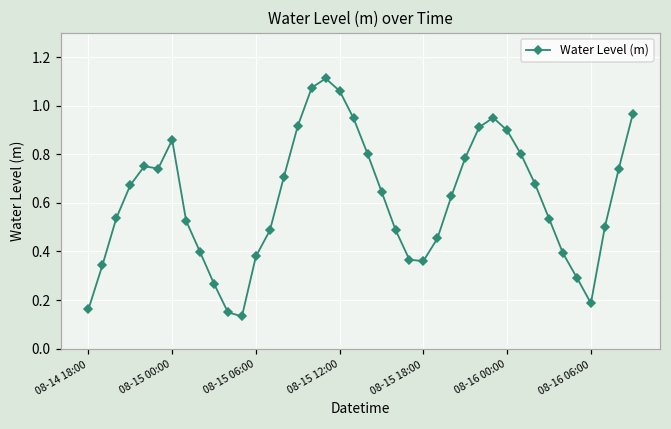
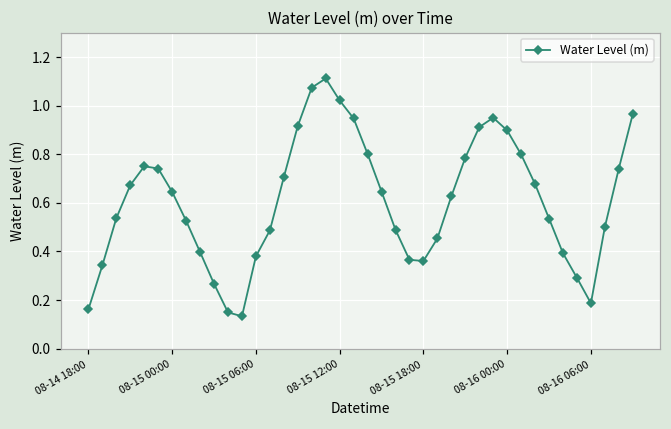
08-15 00:00: 0.86 -> 0.65
08-15 12:00: 1.06 -> 1.02
